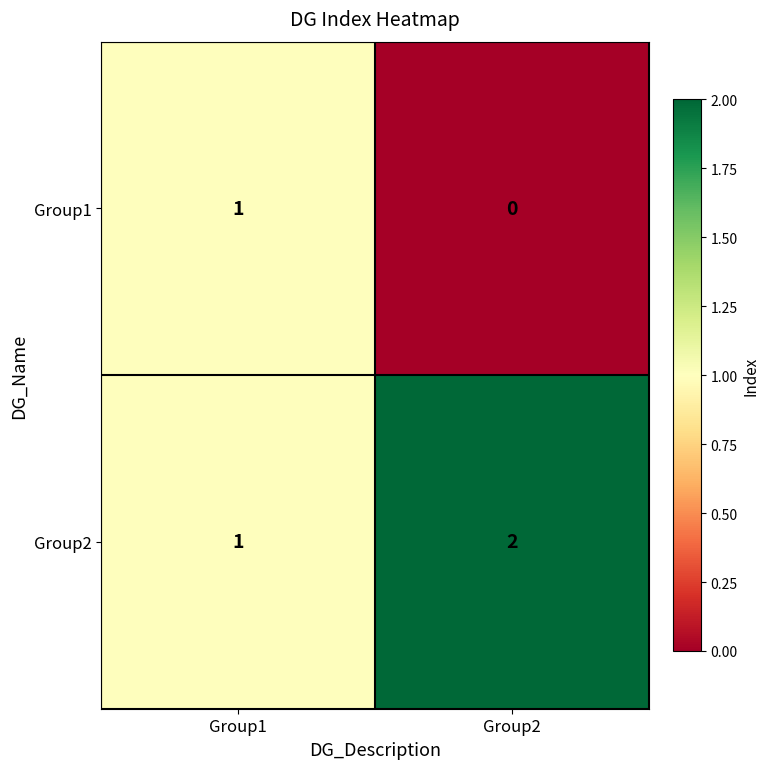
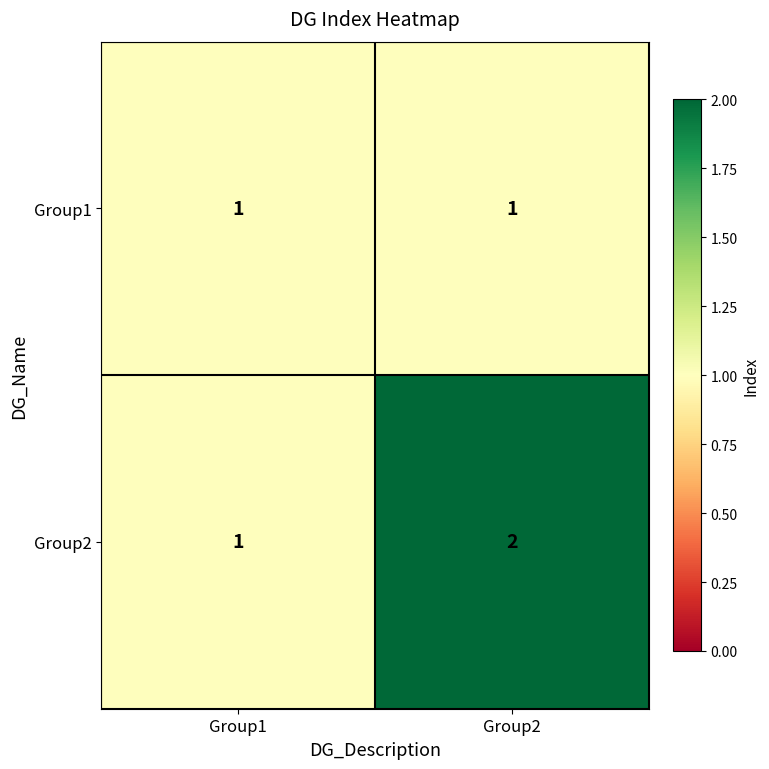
Group1, Group2: 0 -> 1
